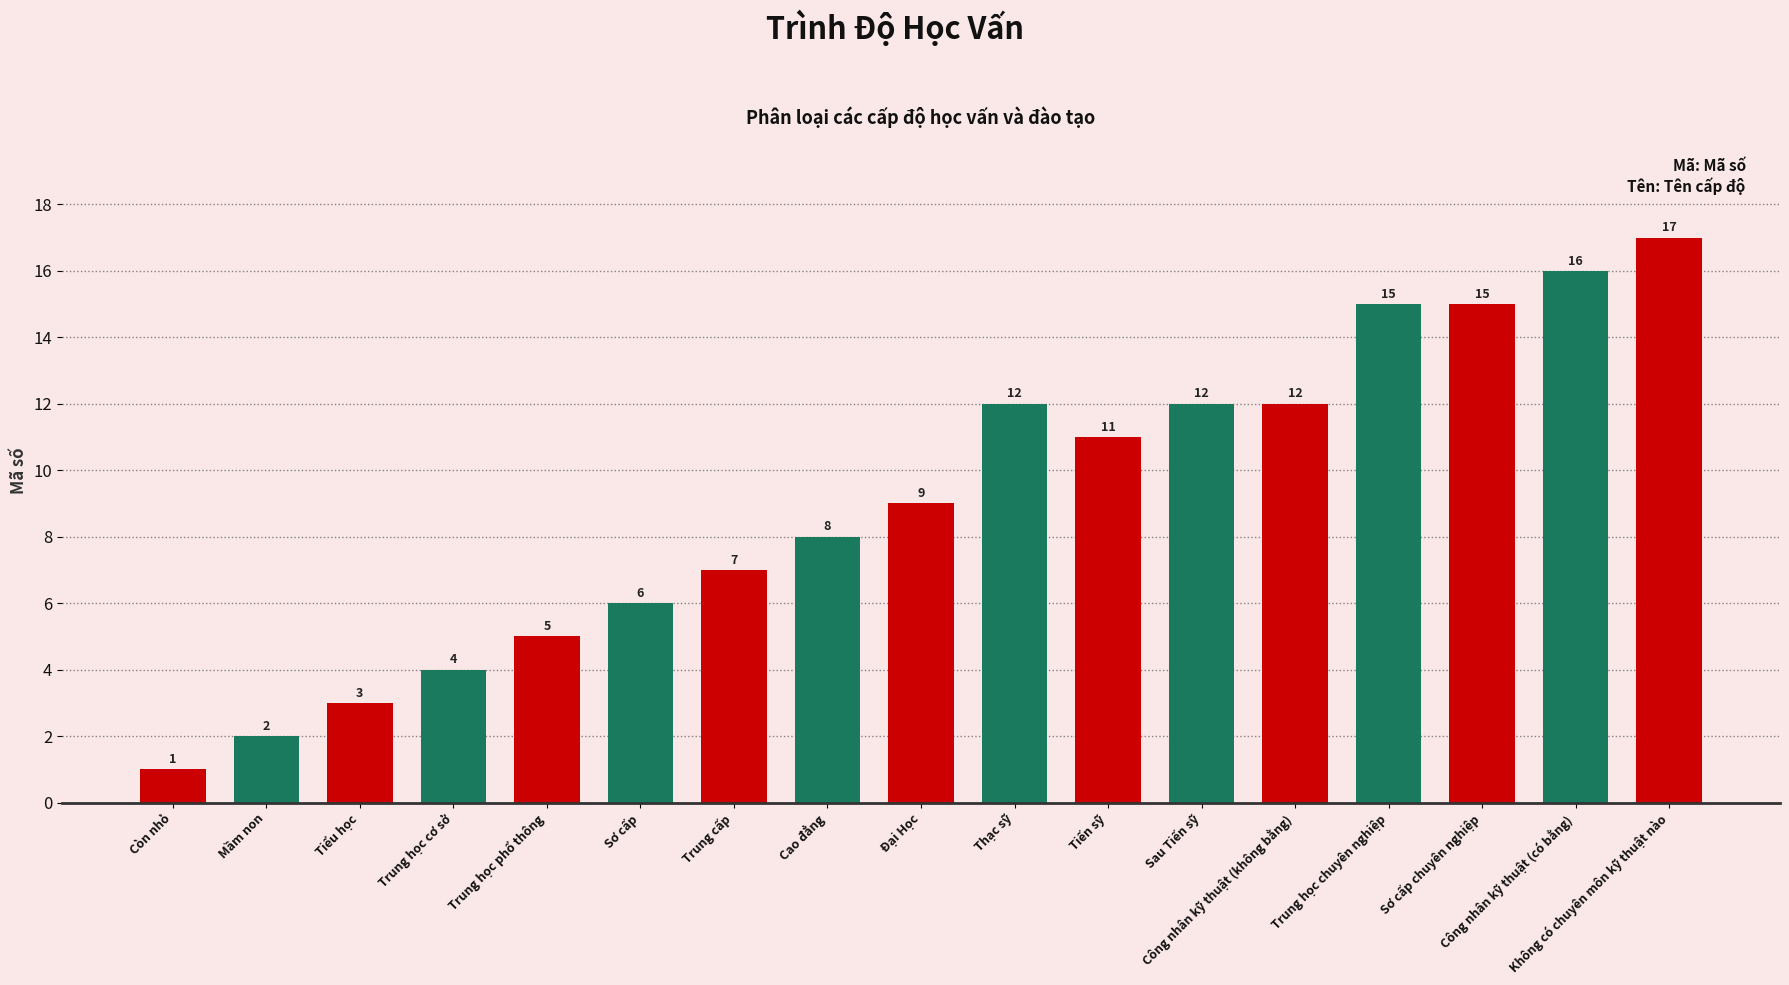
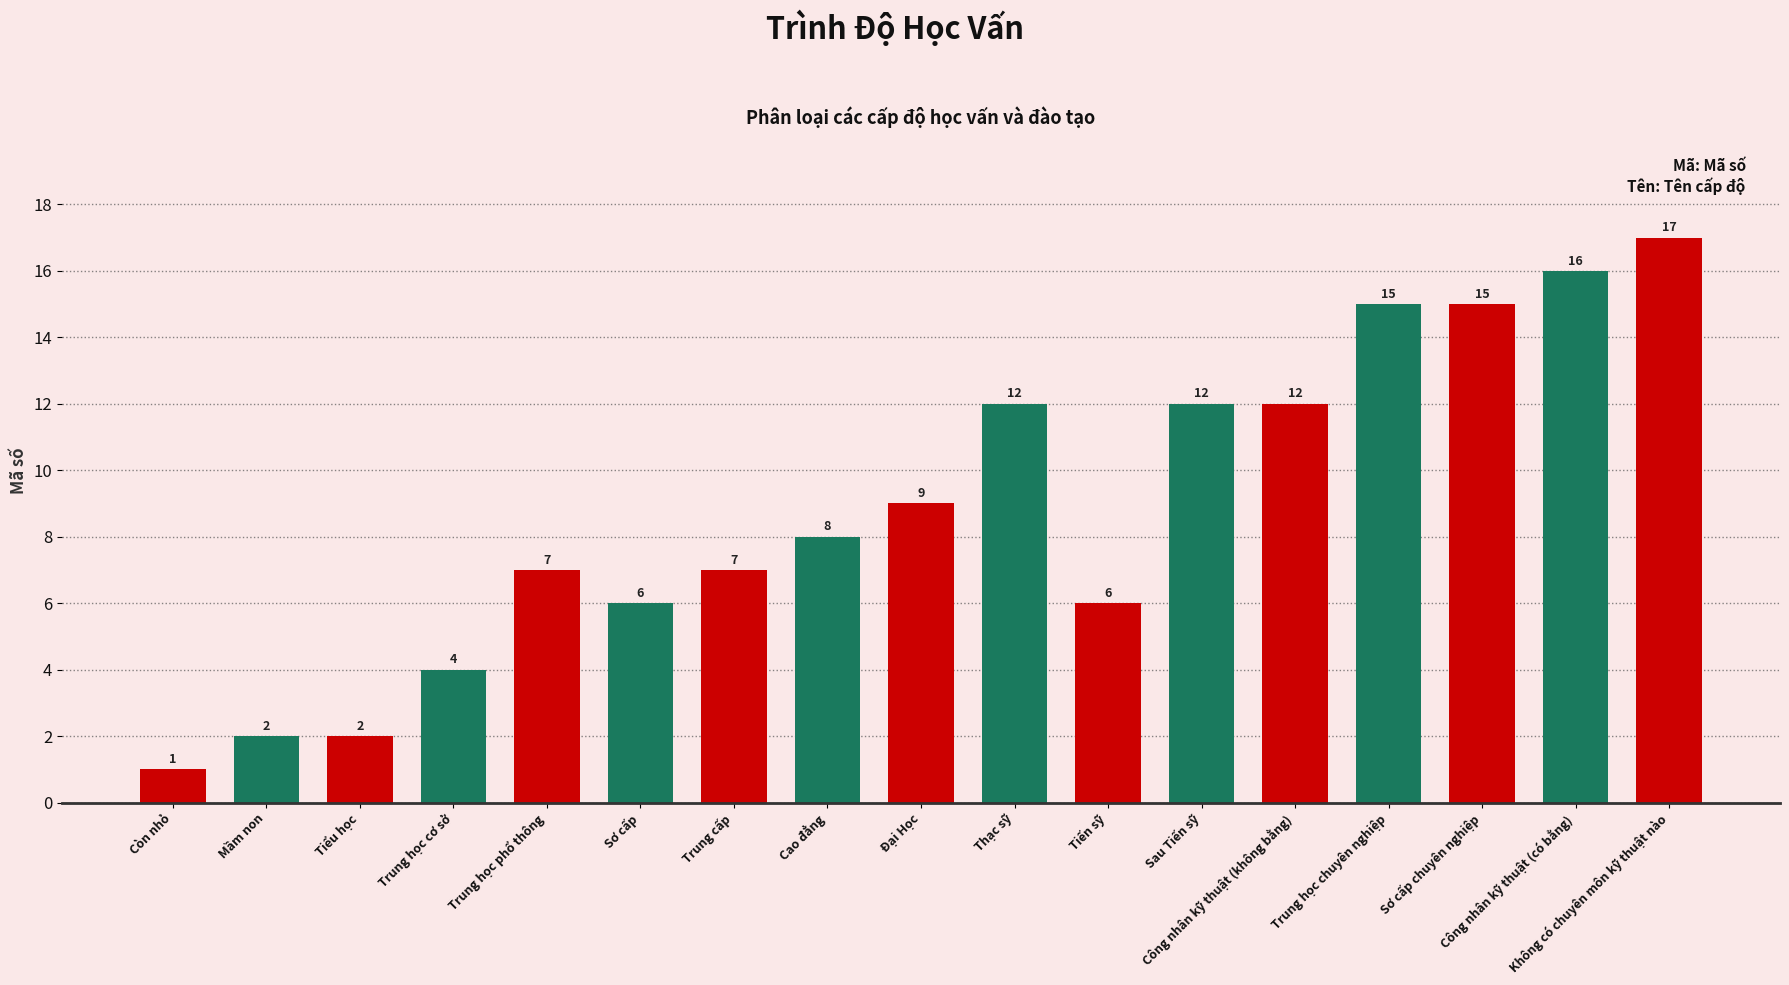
Tiểu học: 3 -> 2
Trung học phổ thông: 5 -> 7
Tiến sỹ: 11 -> 6
